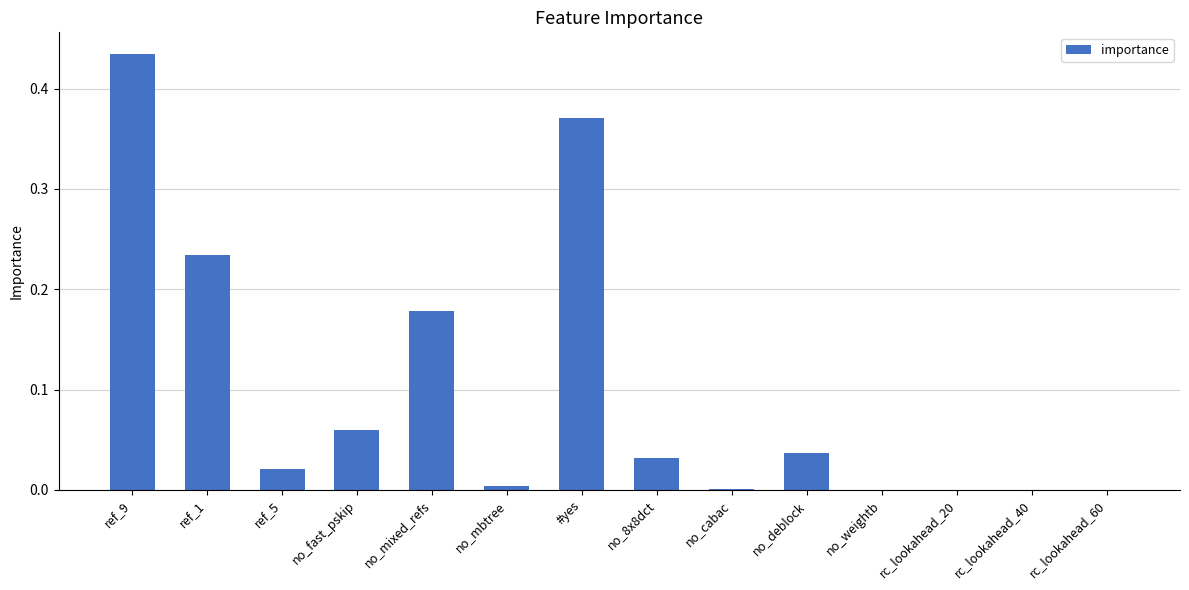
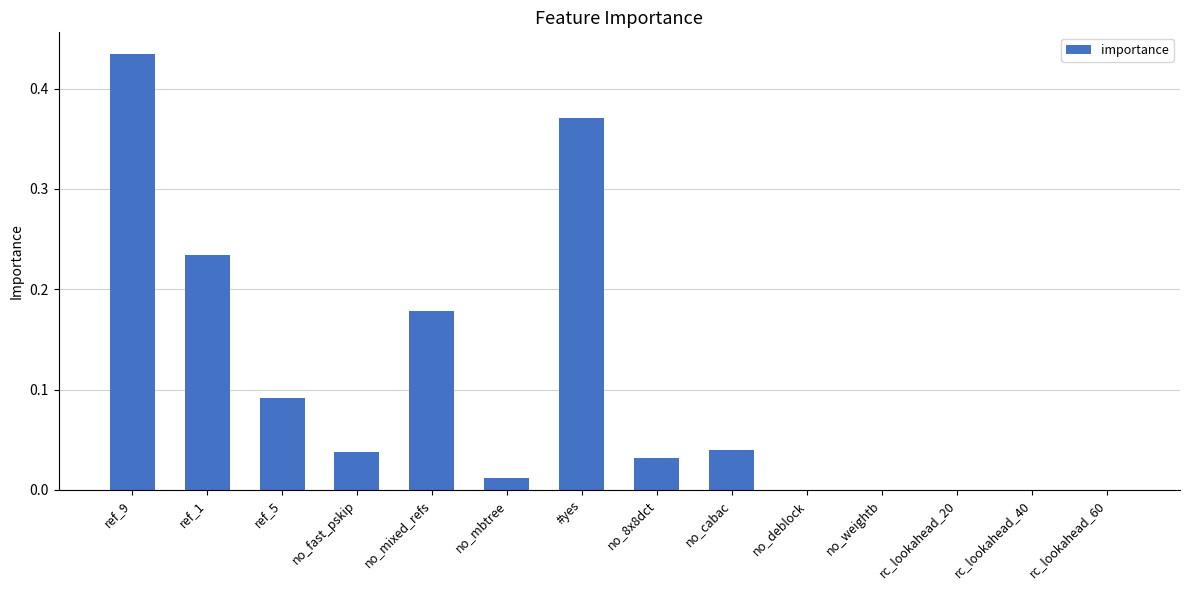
ref_5: 0.021 -> 0.092
no_fast_pskip: 0.059 -> 0.038
no_mbtree: 0.004 -> 0.012
no_cabac: 0.001 -> 0.040
no_deblock: 0.036 -> 0.000
